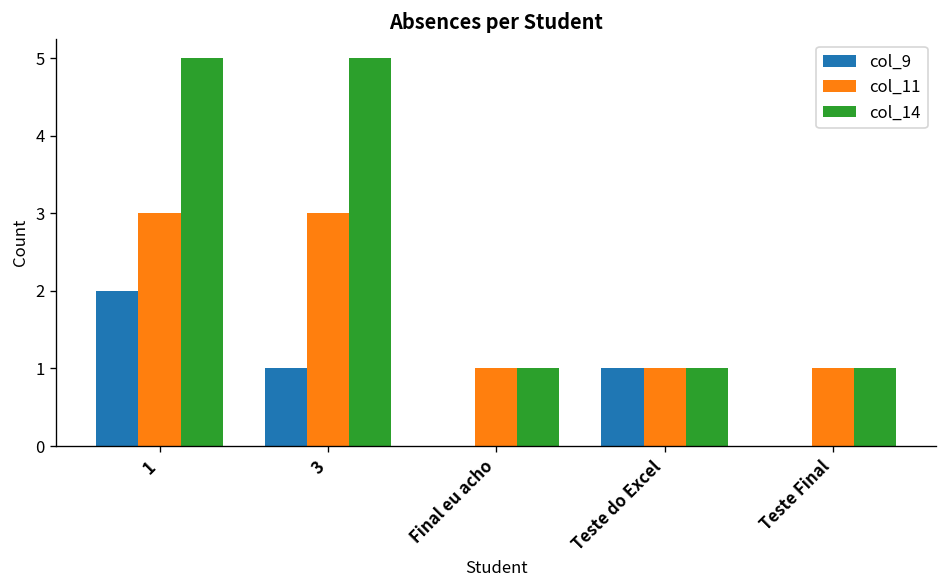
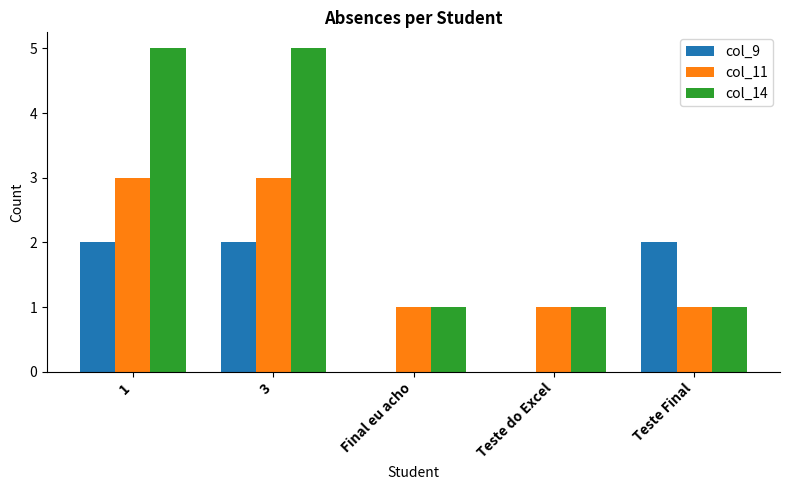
col_9, 3: 1 -> 2
col_9, Teste do Excel: 1 -> 0
col_9, Teste Final: 0 -> 2
